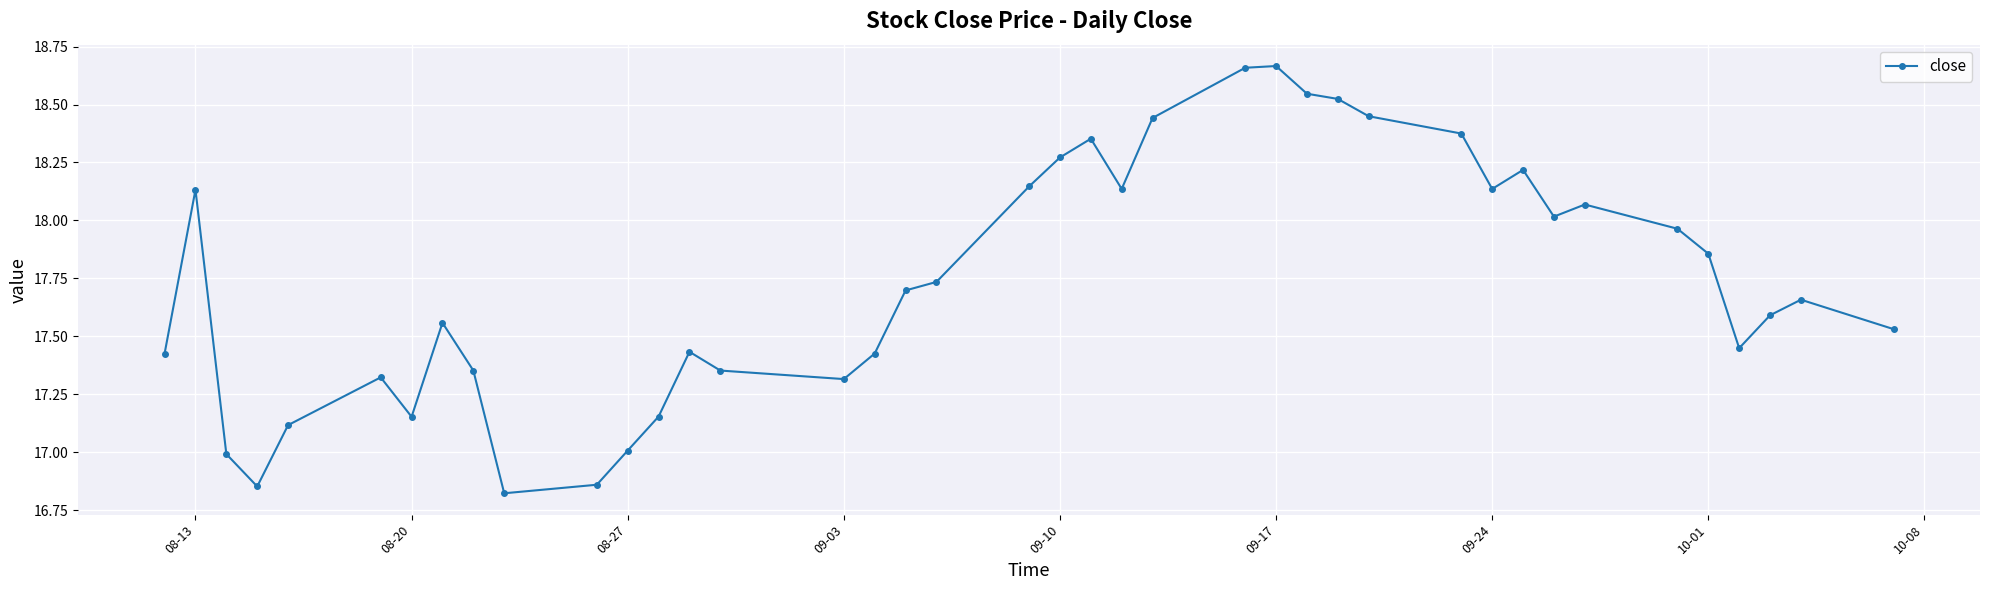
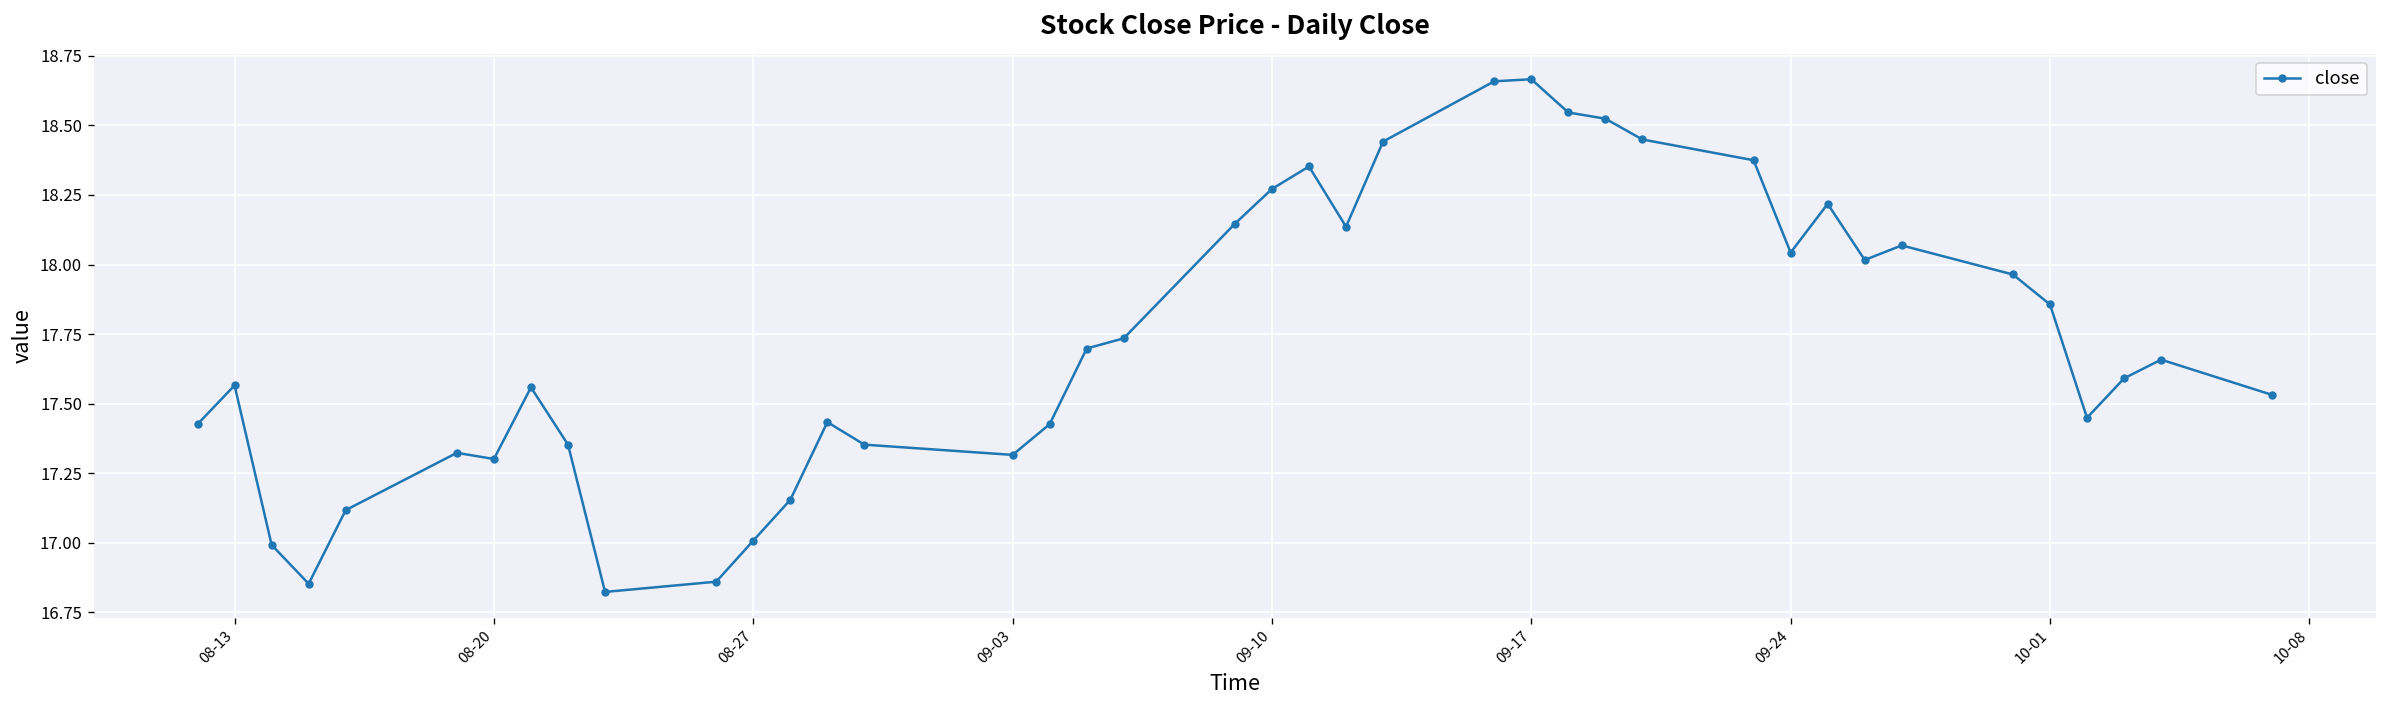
08-13: 18.13 -> 17.57
08-20: 17.15 -> 17.30
09-24: 18.14 -> 18.04
